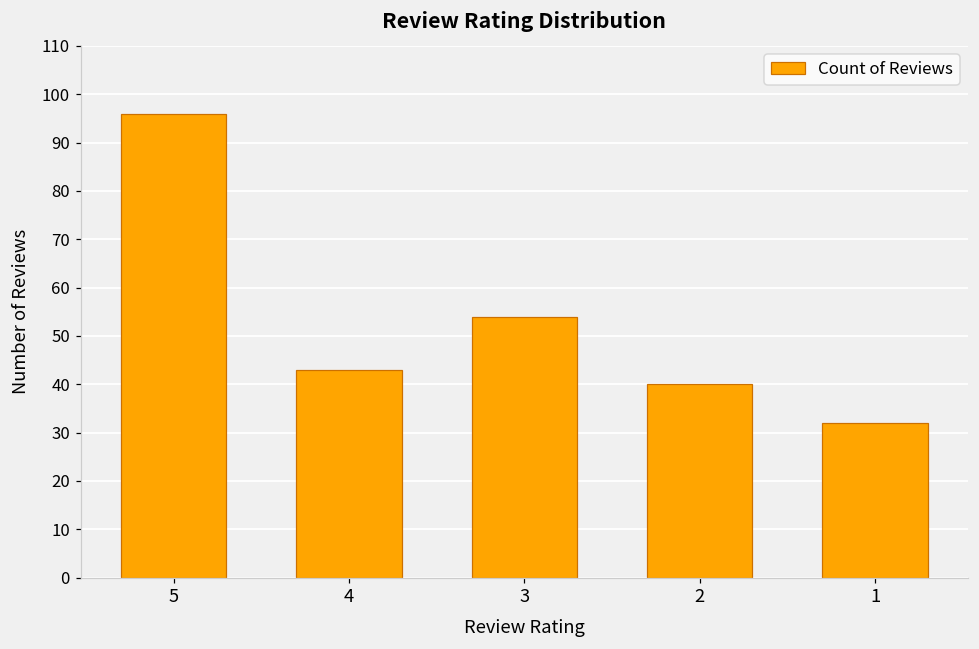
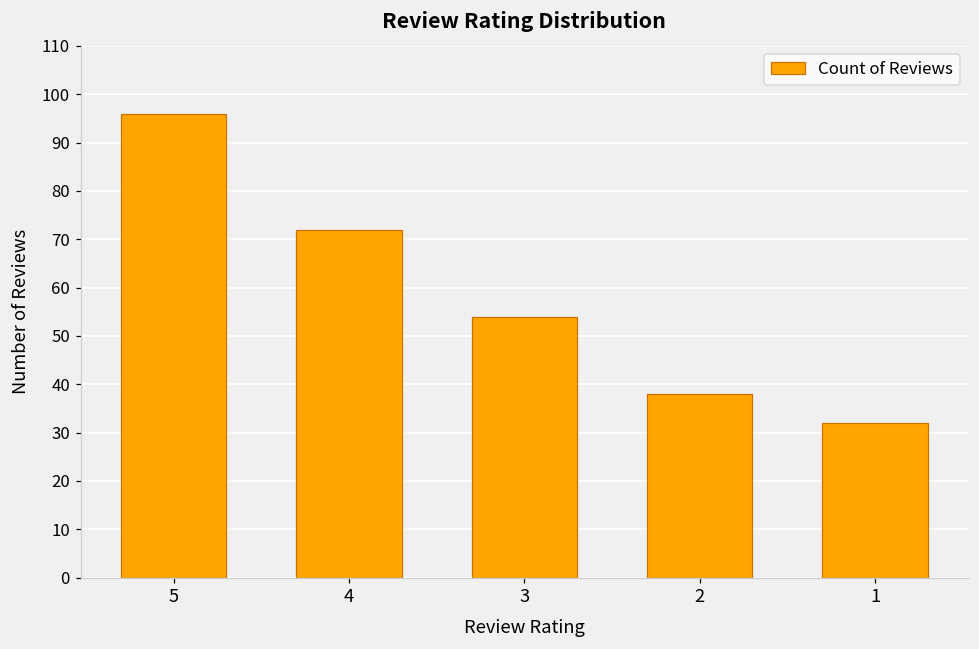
4: 43 -> 72
2: 40 -> 38
